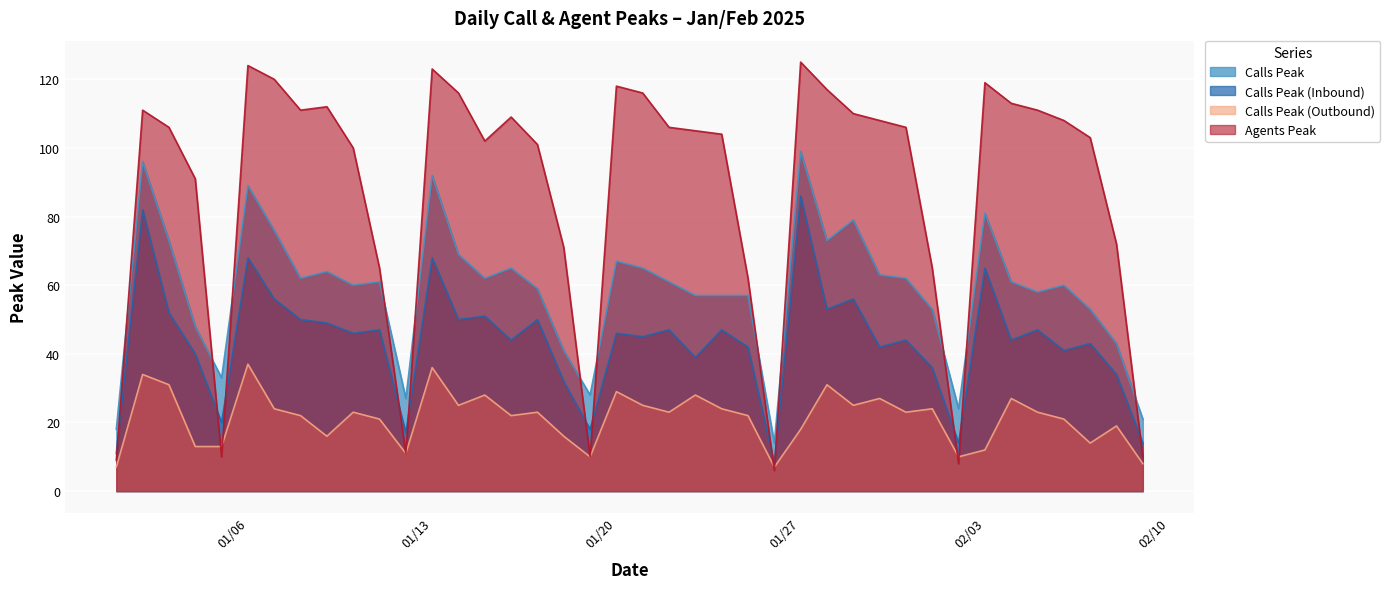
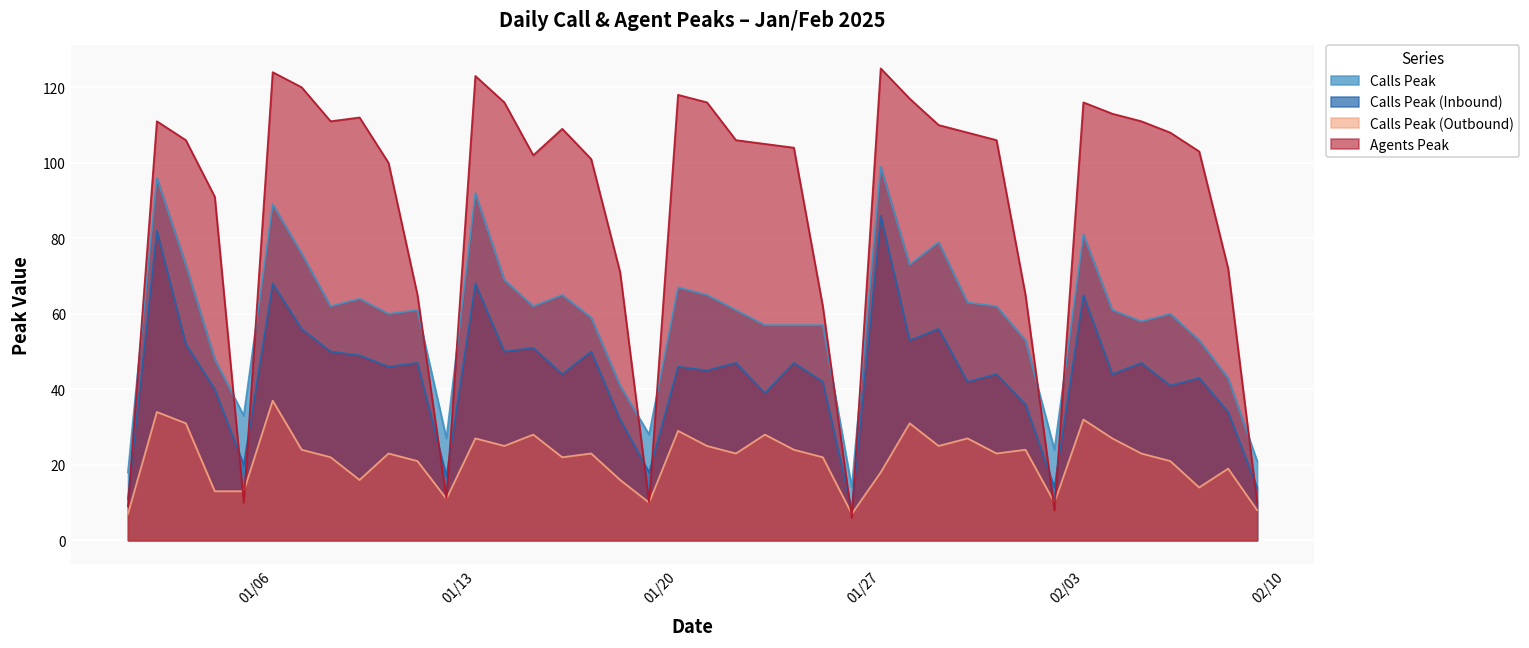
Calls Peak (Outbound), 01/13: 36 -> 27
Calls Peak (Outbound), 02/03: 12 -> 32
Agents Peak, 02/03: 119 -> 116
